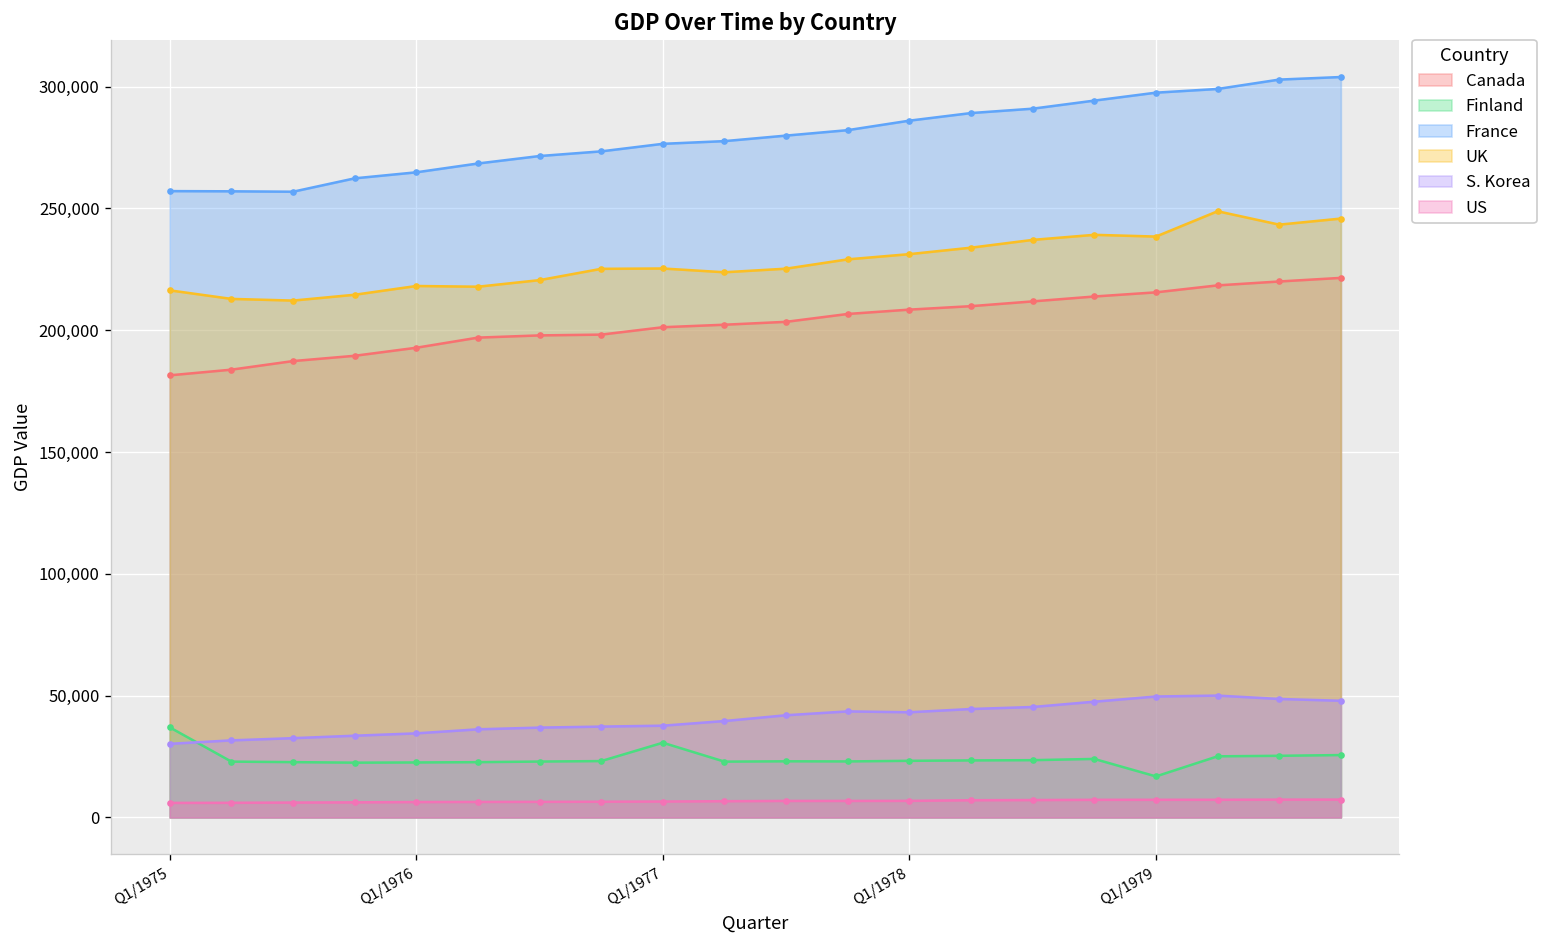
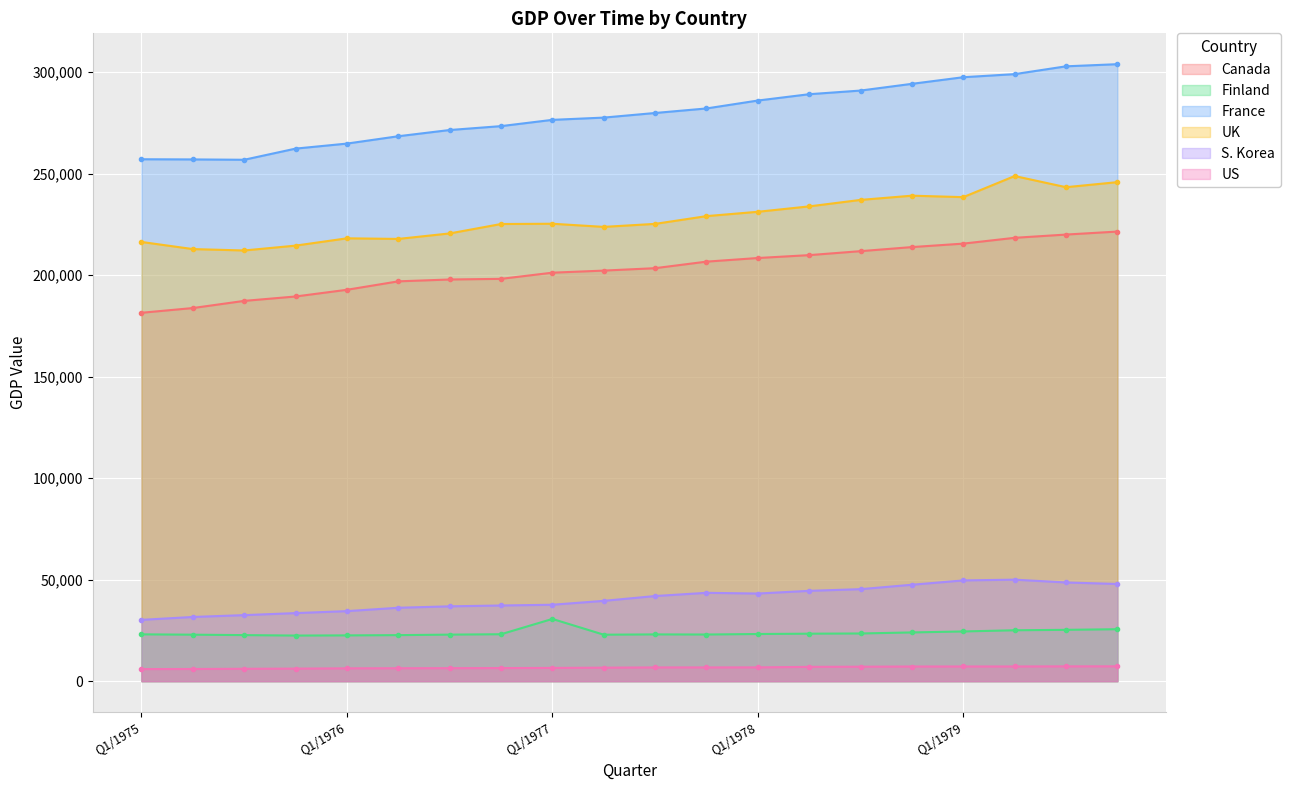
Finland, Q1/1975: 37,000 -> 23,000
Finland, Q1/1979: 17,000 -> 24,000
